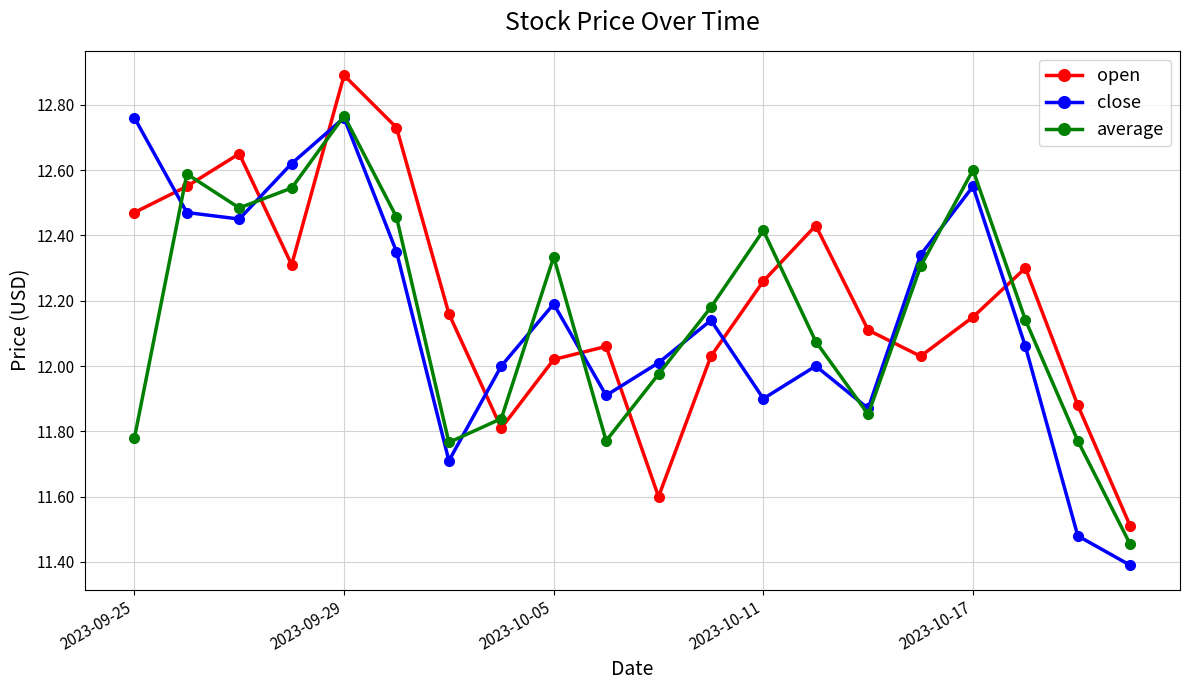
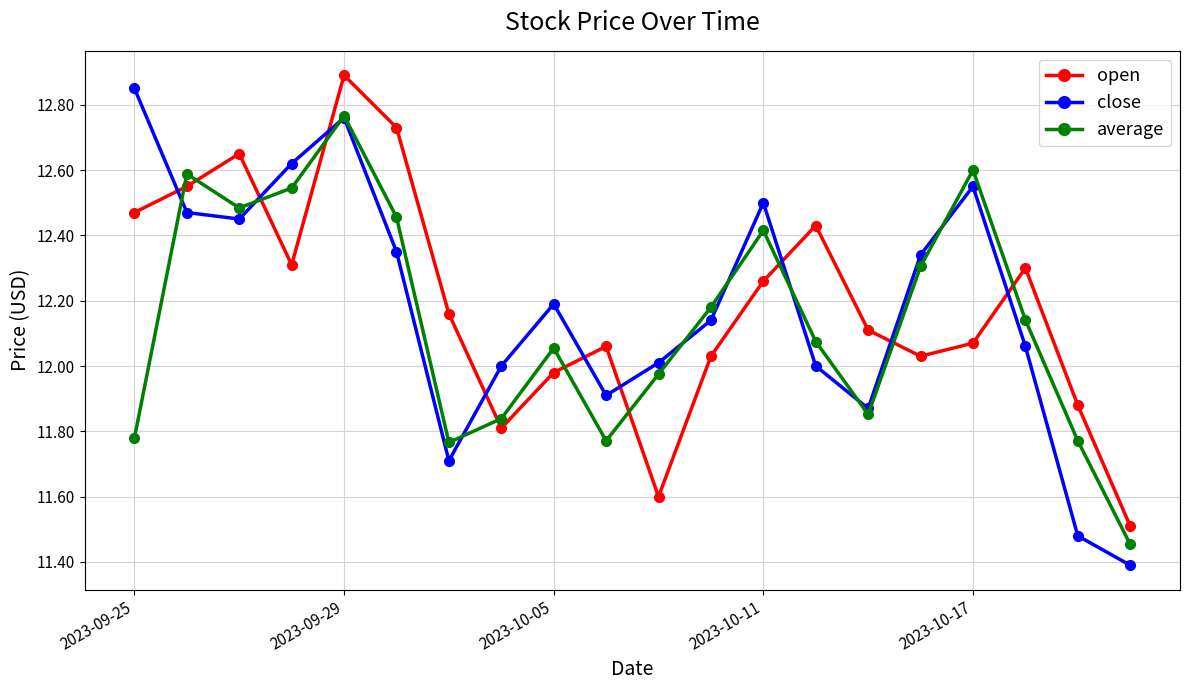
close, 2023-09-25: 12.76 -> 12.85
open, 2023-10-05: 12.02 -> 11.98
average, 2023-10-05: 12.33 -> 12.06
close, 2023-10-11: 11.9 -> 12.5
open, 2023-10-17: 12.15 -> 12.07
